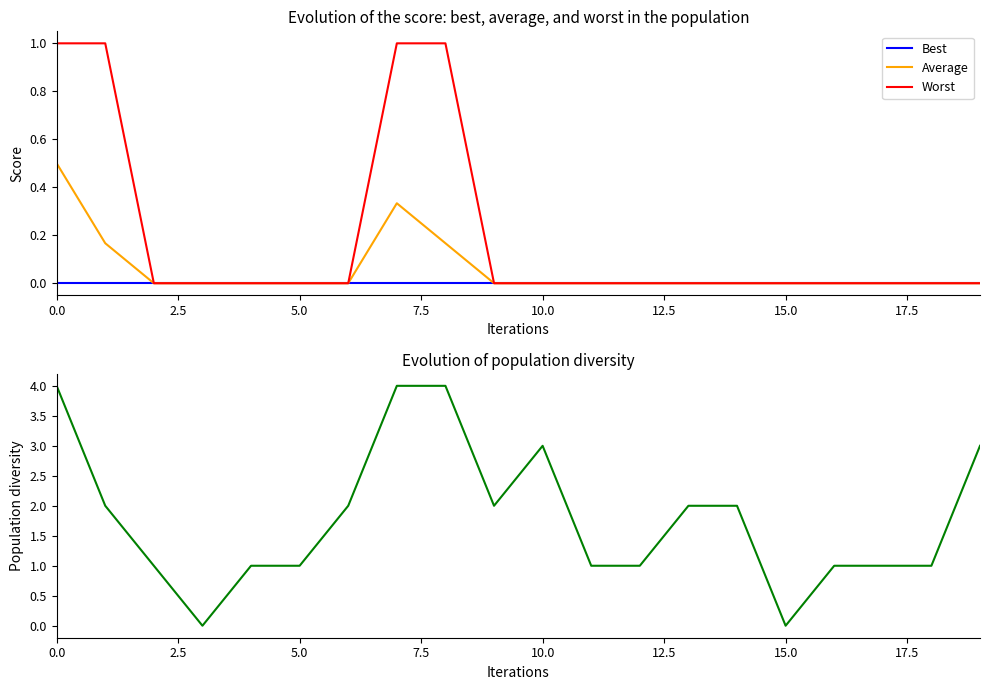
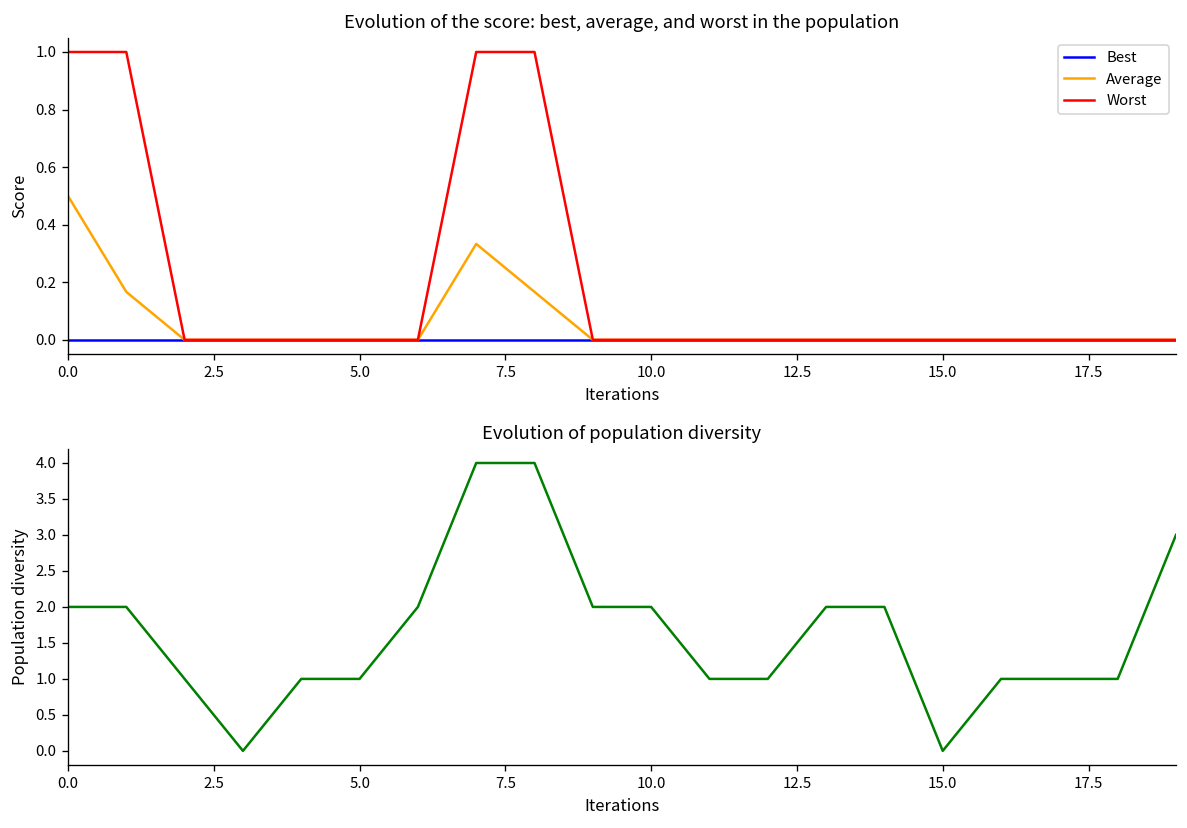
Evolution of population diversity, 0.0: 4 -> 2
Evolution of population diversity, 10.0: 3 -> 2
